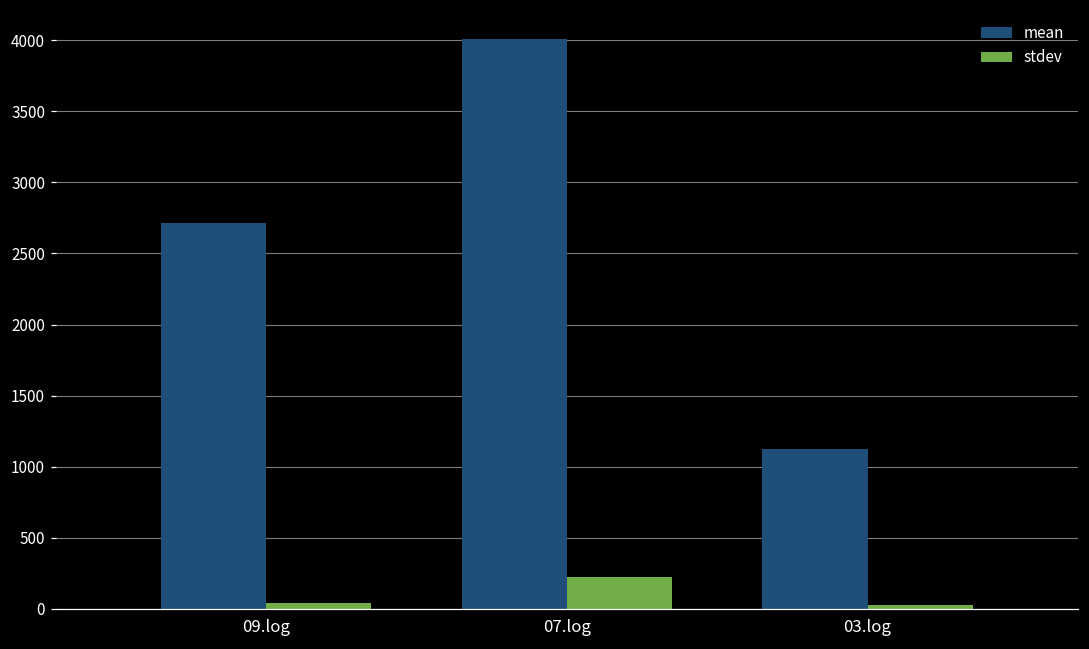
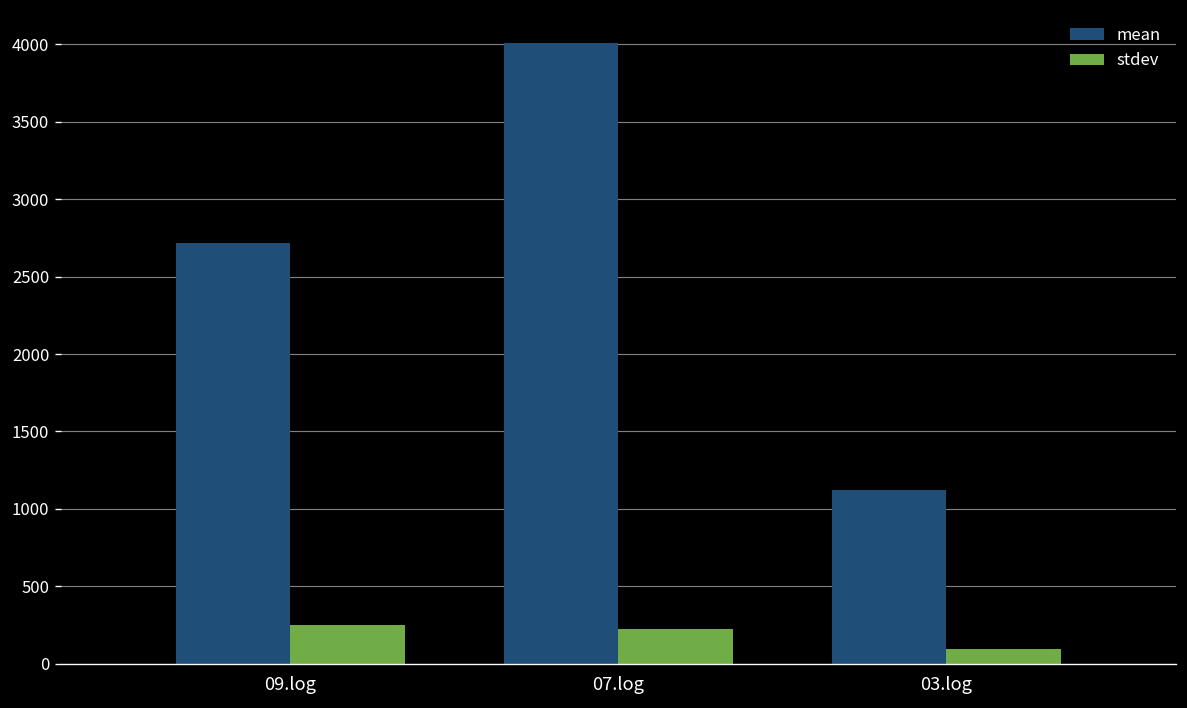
stdev, 09.log: 40 -> 250
stdev, 03.log: 30 -> 100
